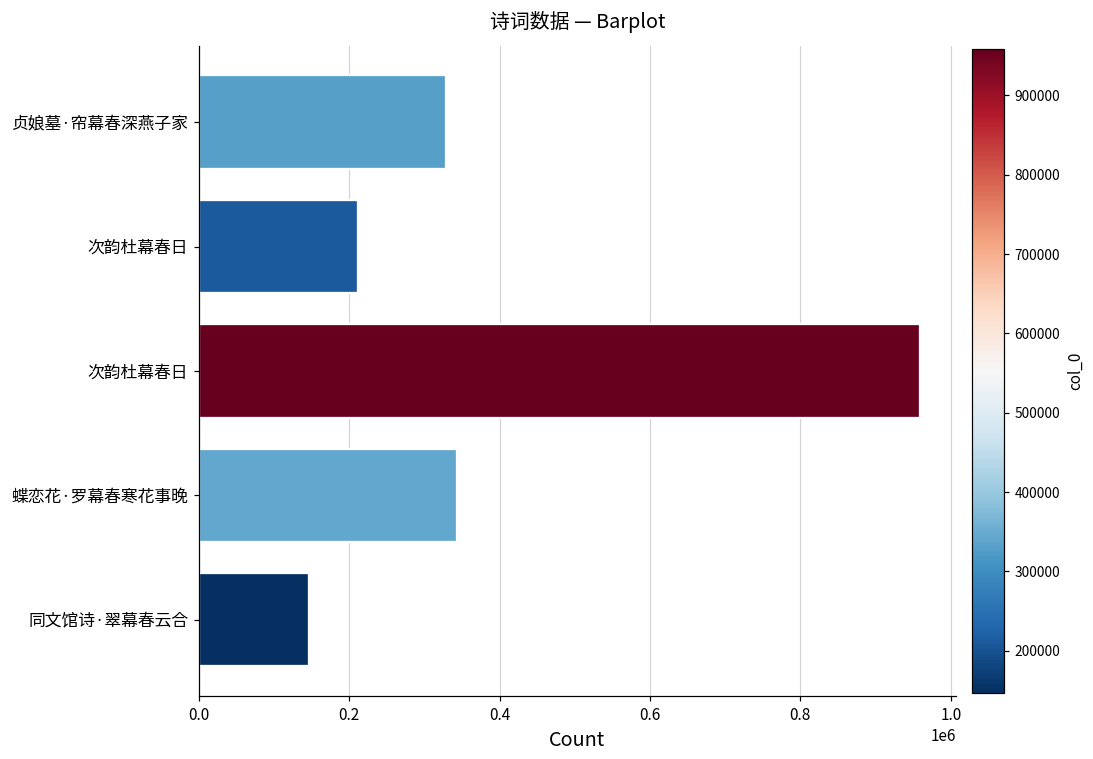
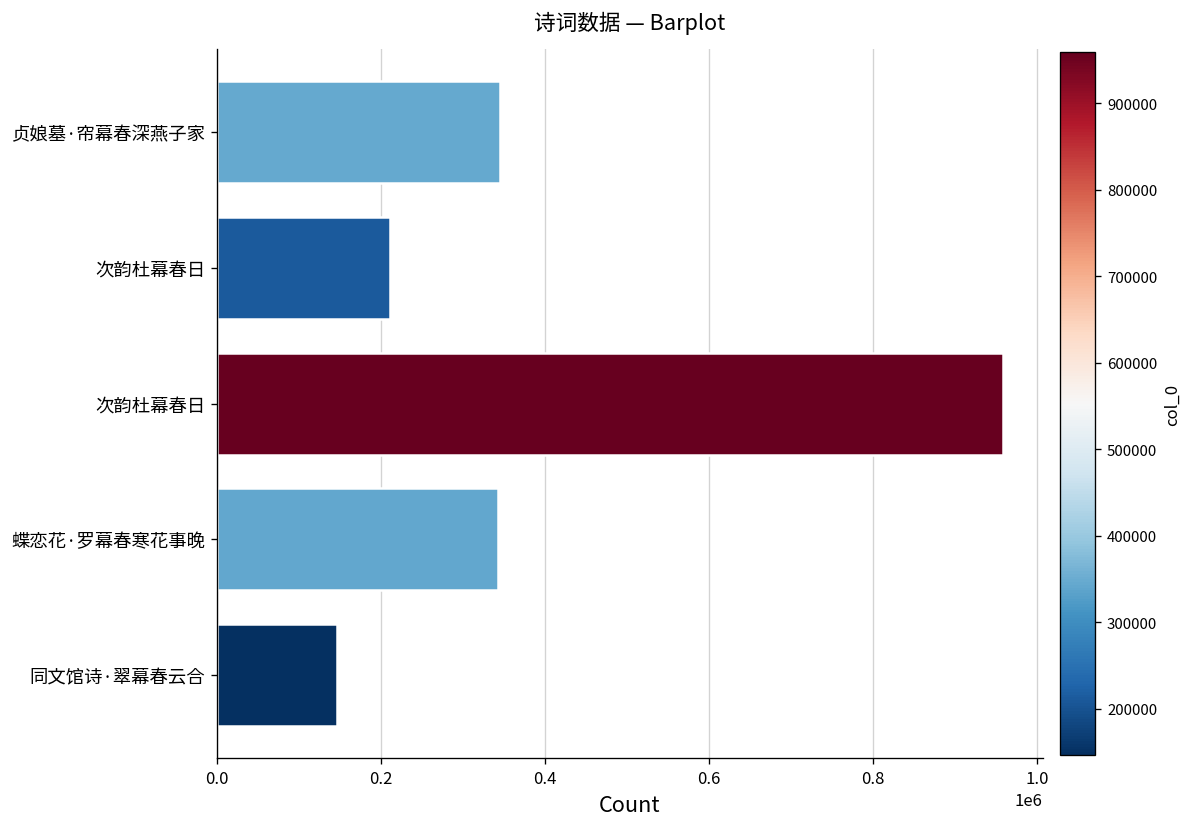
贞娘墓·帘幕春深燕子家: 330000 -> 340000
